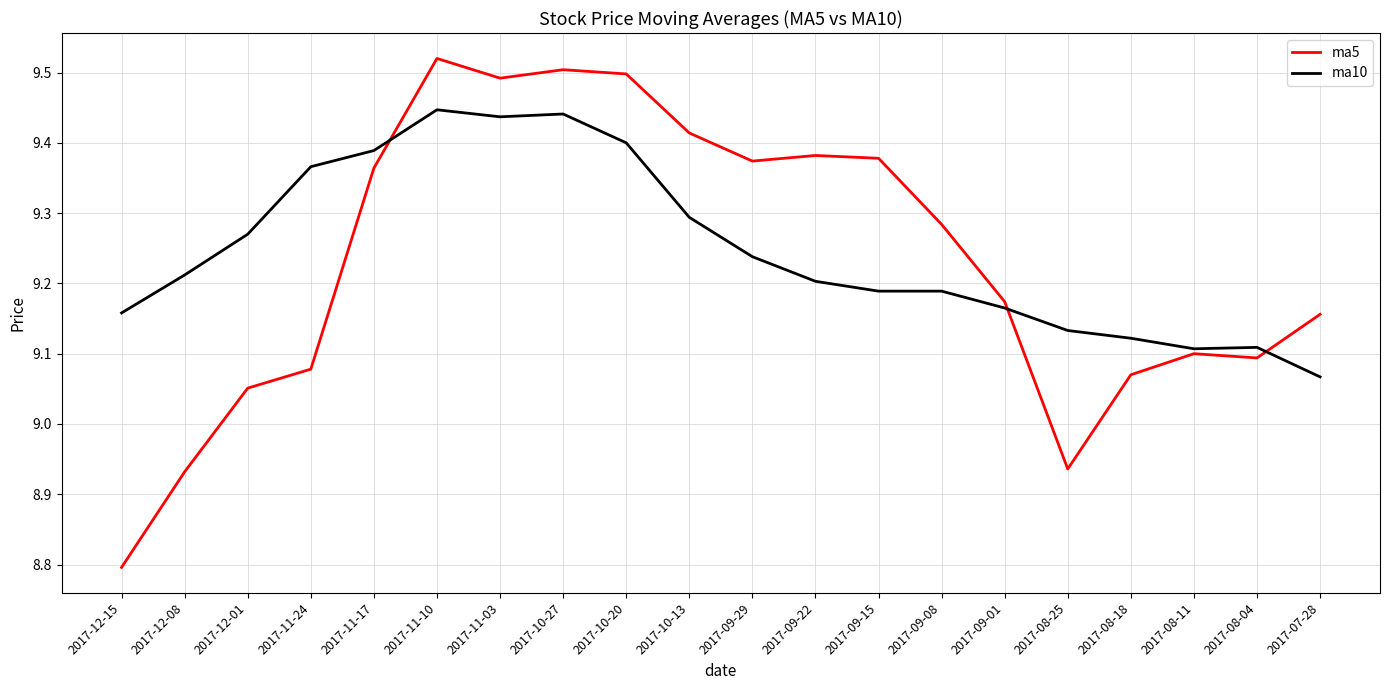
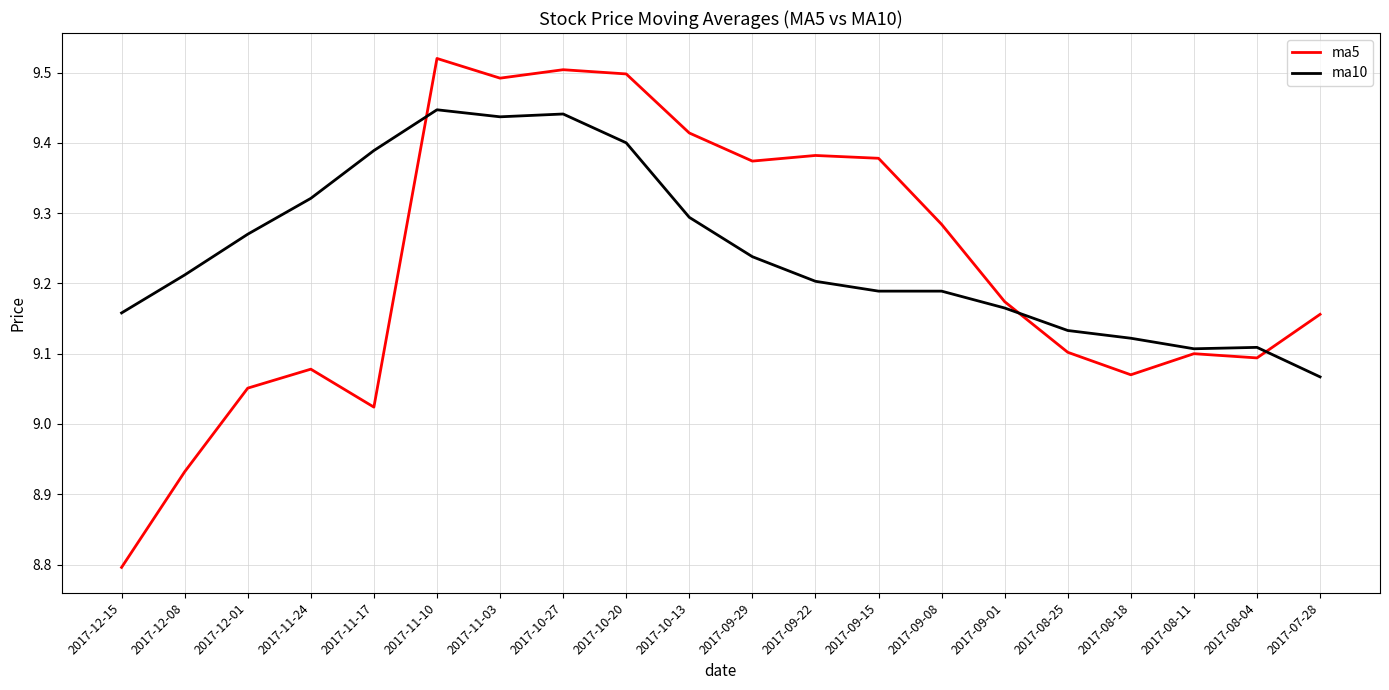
ma10, 2017-11-24: 9.37 -> 9.32
ma5, 2017-11-17: 9.36 -> 9.02
ma5, 2017-08-25: 8.94 -> 9.10
